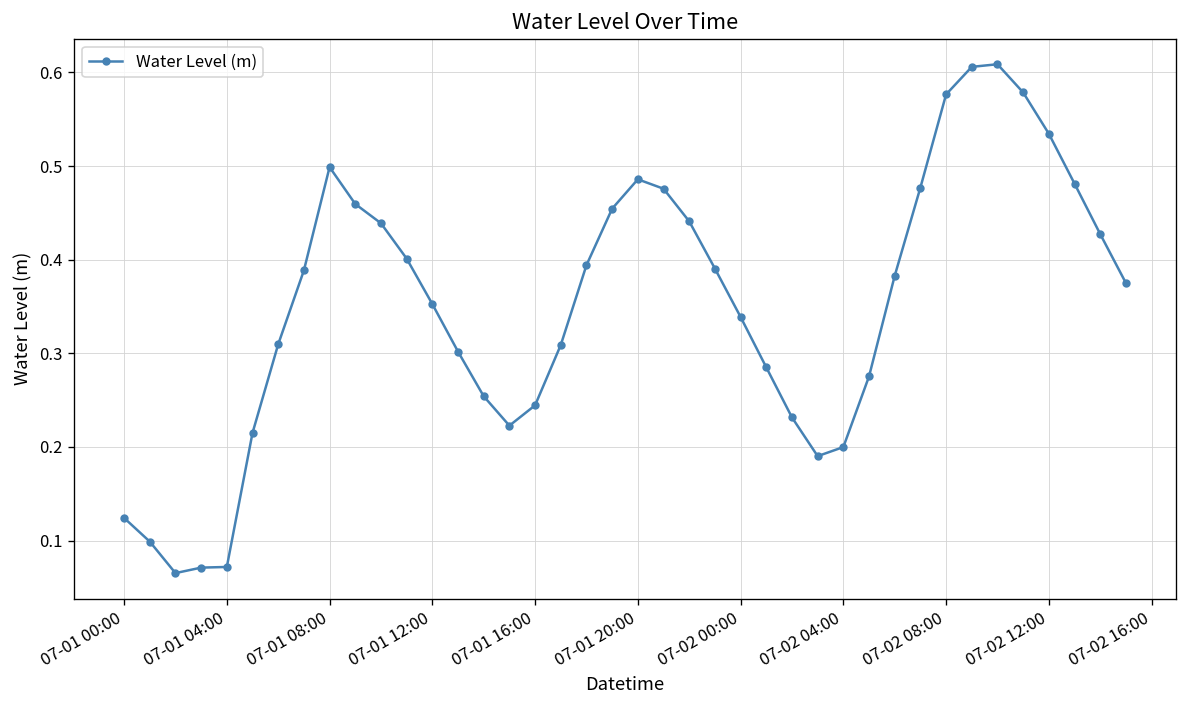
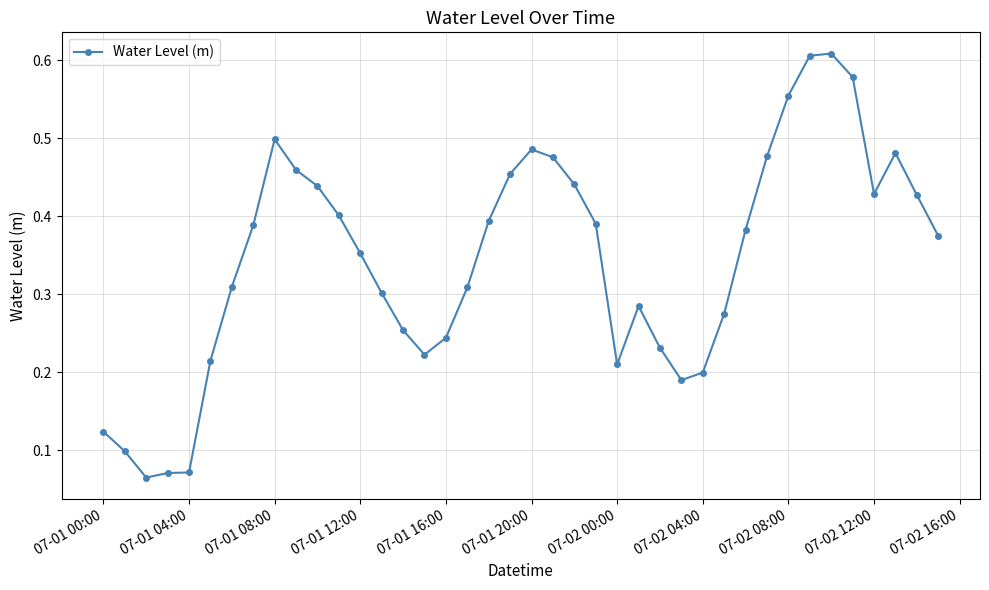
07-02 00:00: 0.34 -> 0.21
07-02 08:00: 0.58 -> 0.55
07-02 12:00: 0.53 -> 0.43
